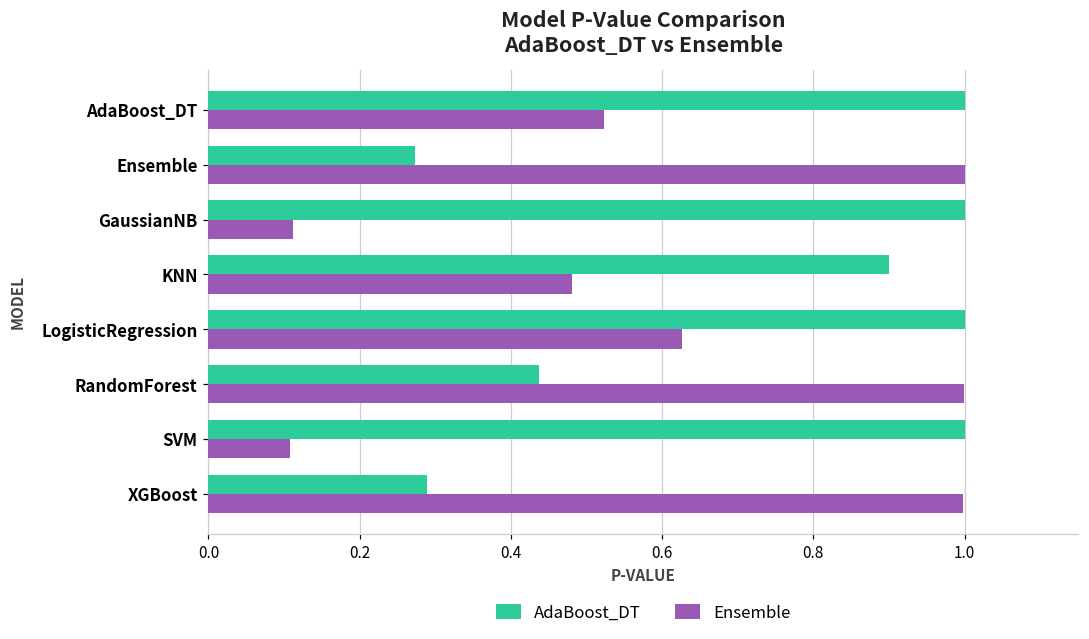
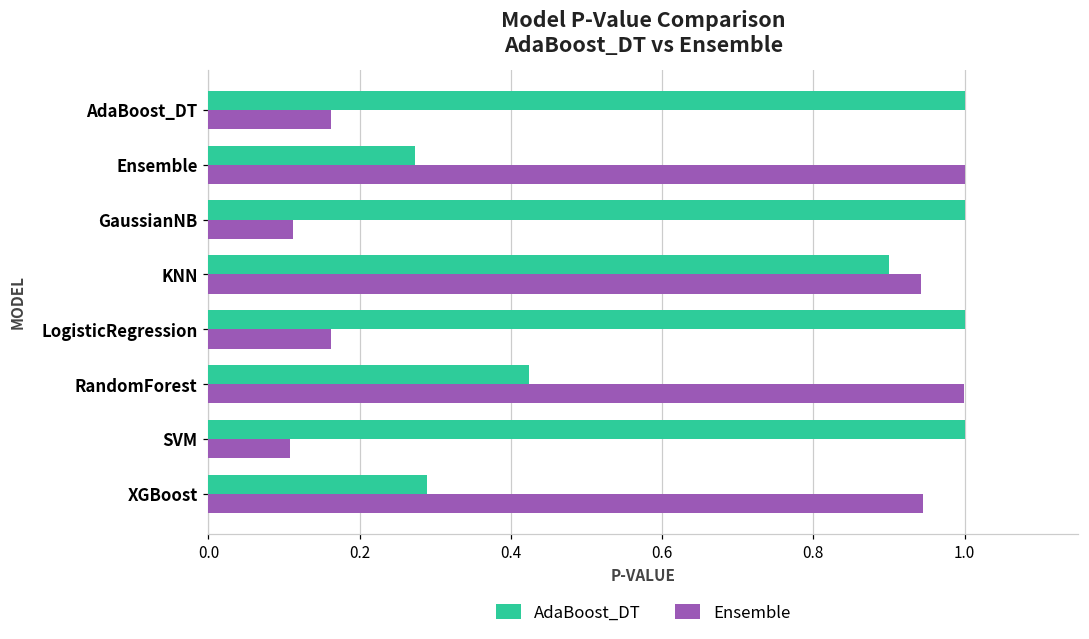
Ensemble, AdaBoost_DT: 0.52 -> 0.16
Ensemble, KNN: 0.48 -> 0.94
Ensemble, LogisticRegression: 0.63 -> 0.16
AdaBoost_DT, RandomForest: 0.44 -> 0.42
Ensemble, XGBoost: 1.00 -> 0.95
